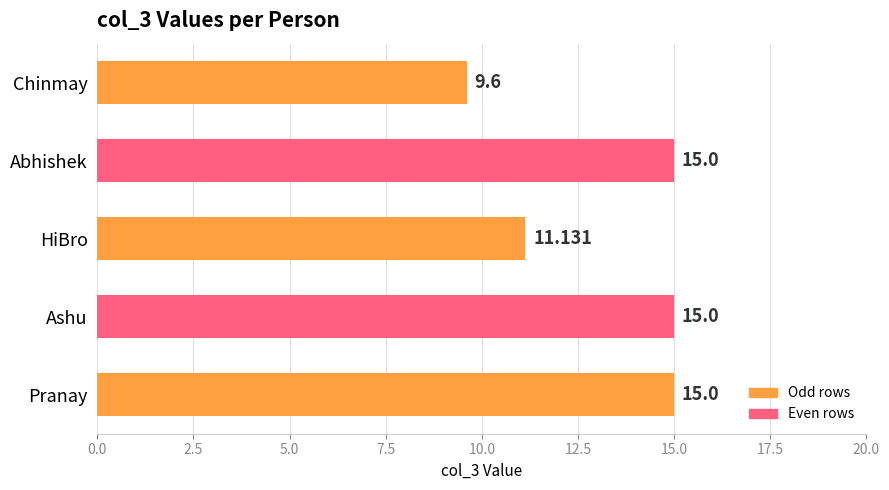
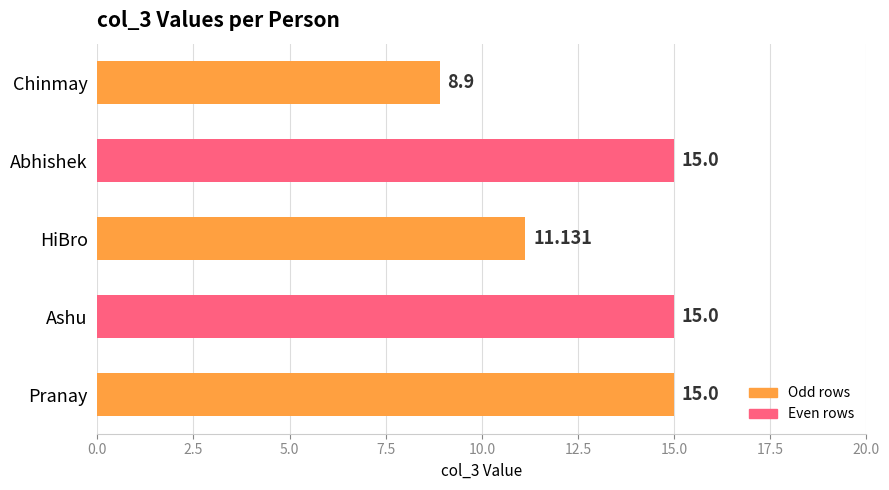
Chinmay: 9.6 -> 8.9
